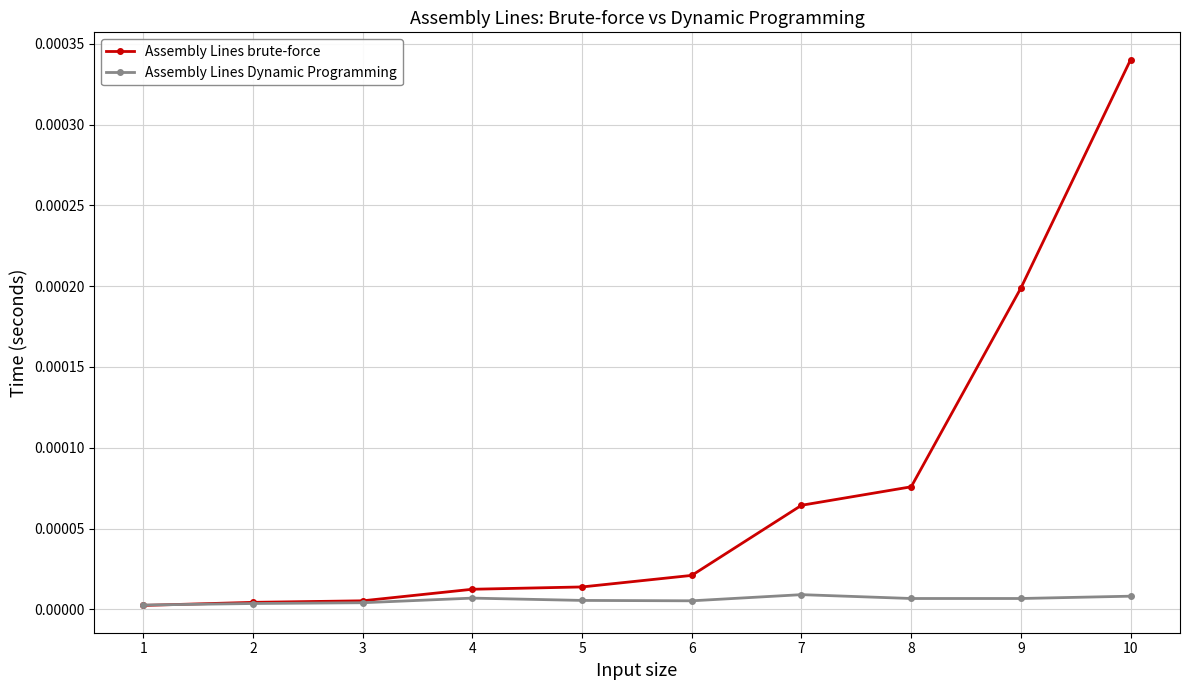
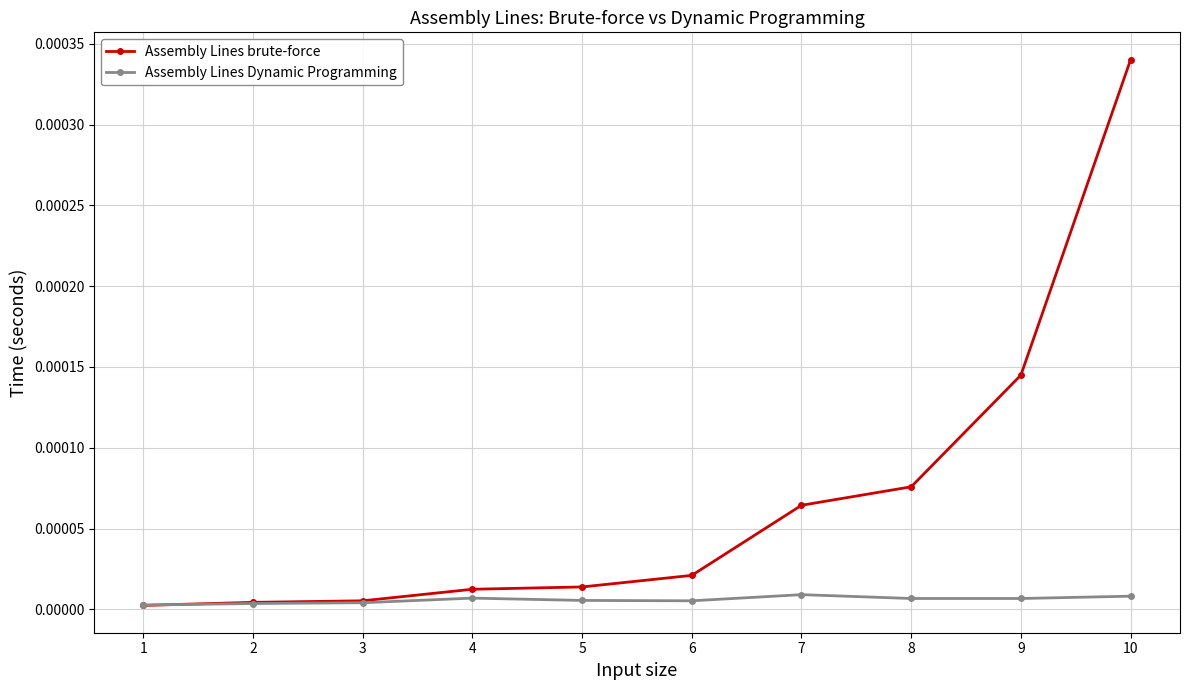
Assembly Lines brute-force, 9: 0.000199 -> 0.000145
